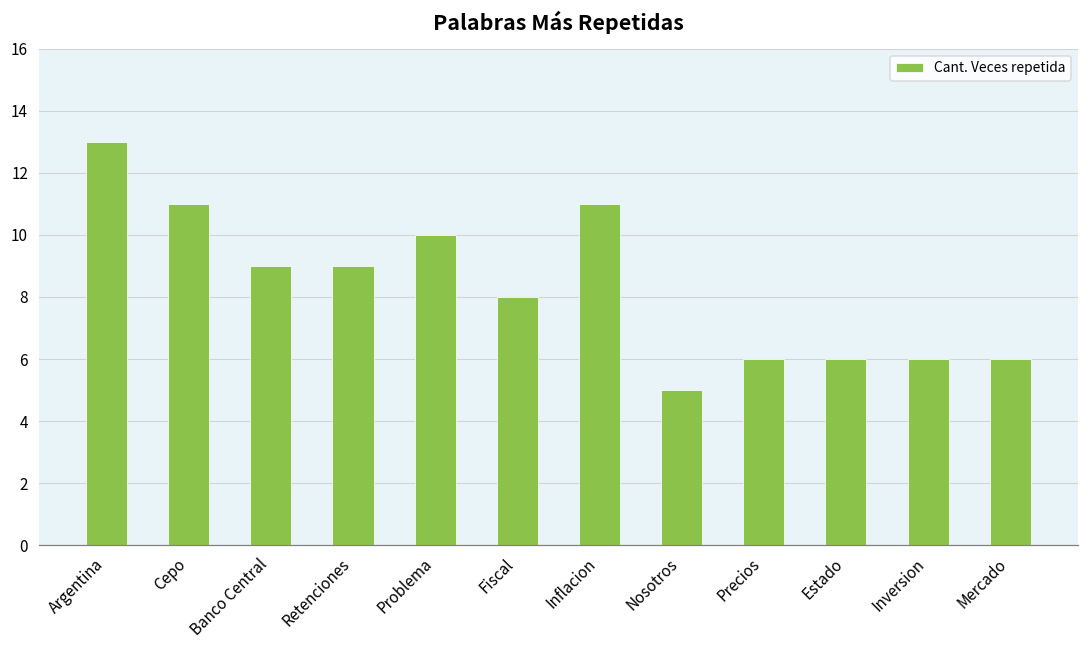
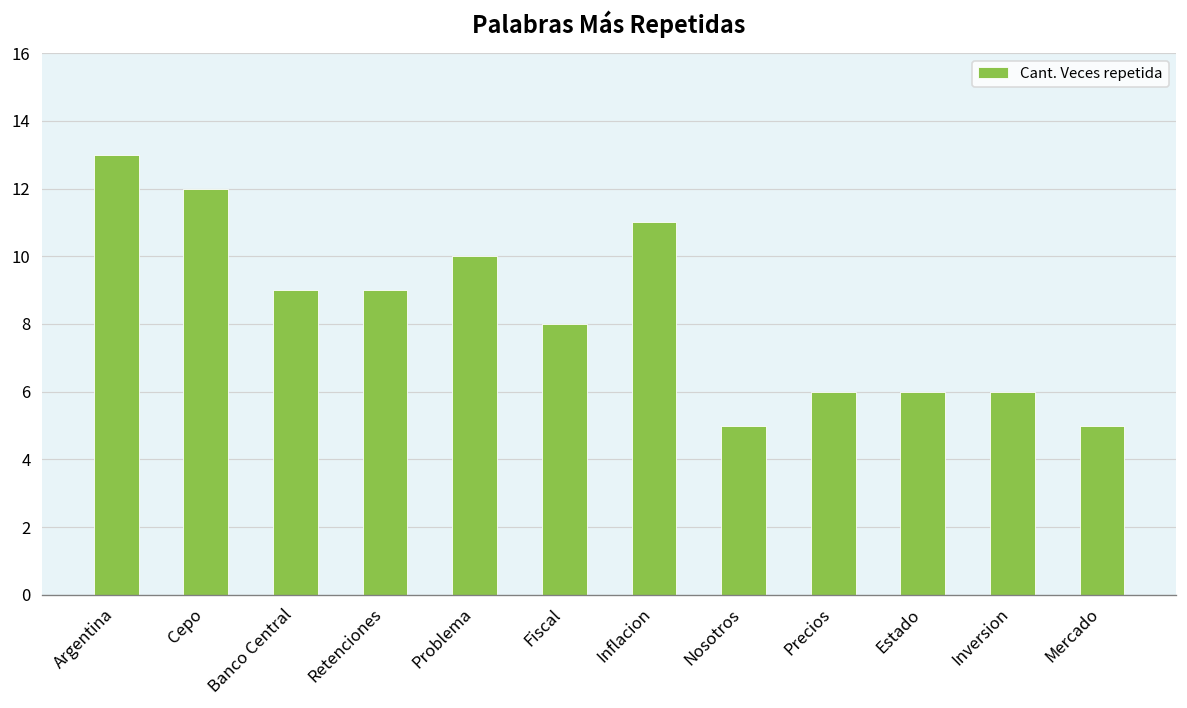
Cepo: 11 -> 12
Mercado: 6 -> 5
